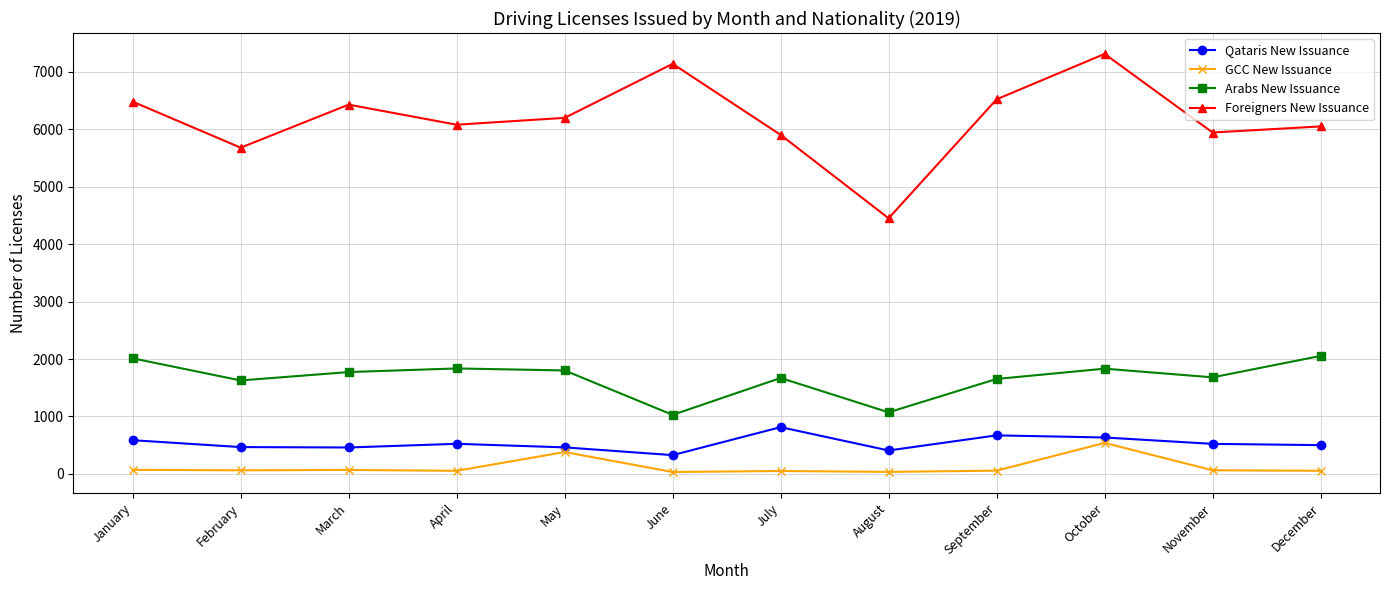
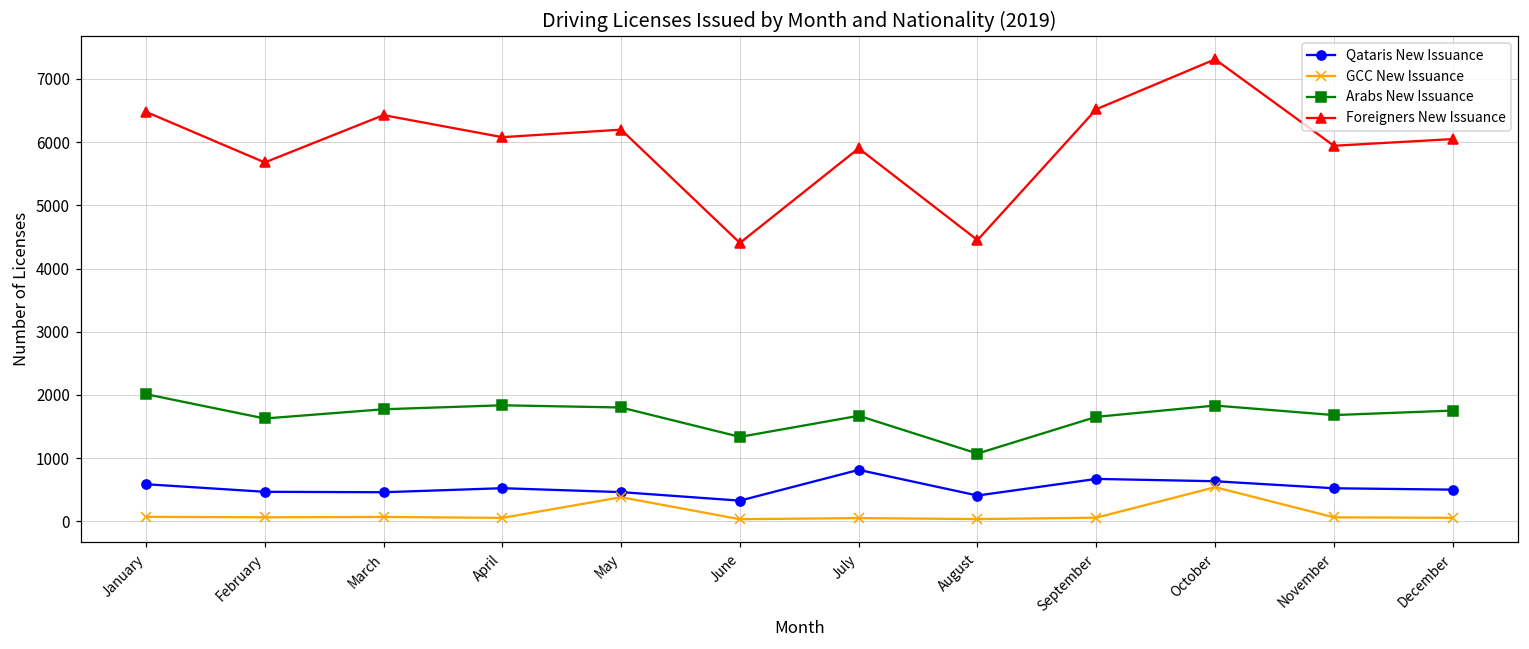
Arabs New Issuance, June: 1000 -> 1300
Foreigners New Issuance, June: 7100 -> 4400
Arabs New Issuance, December: 2100 -> 1800
